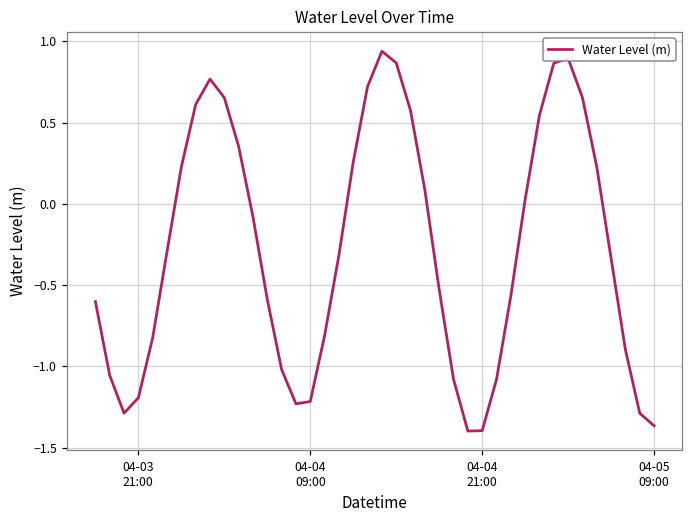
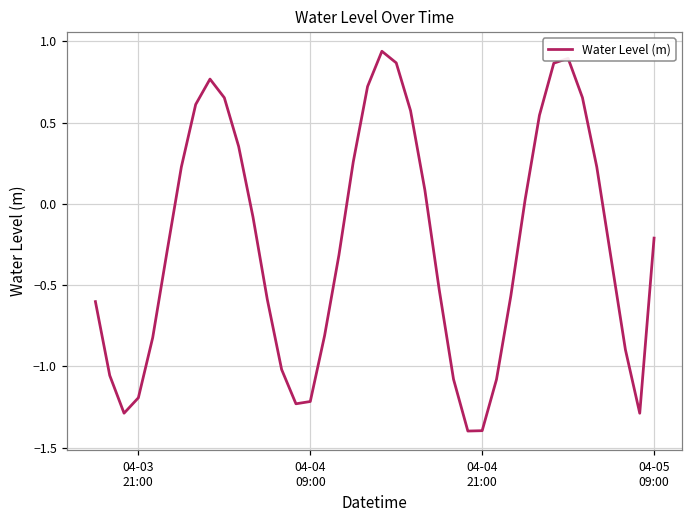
04-05 09:00: -1.37 -> -0.21
